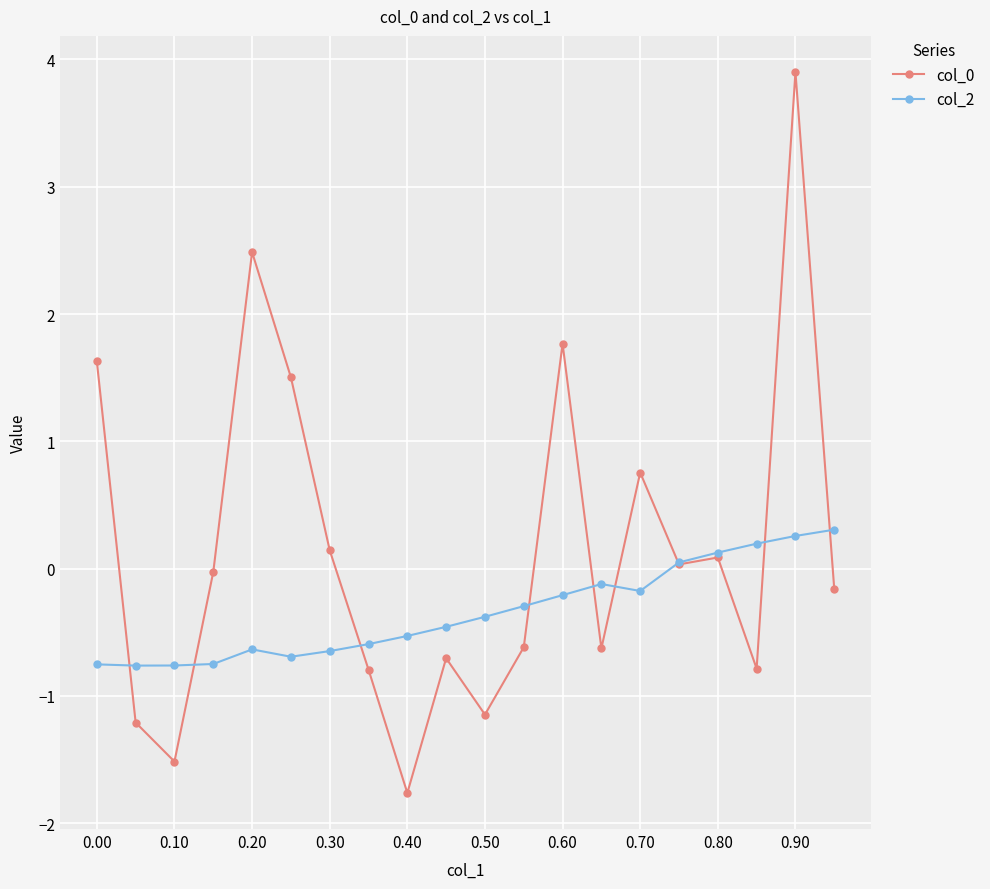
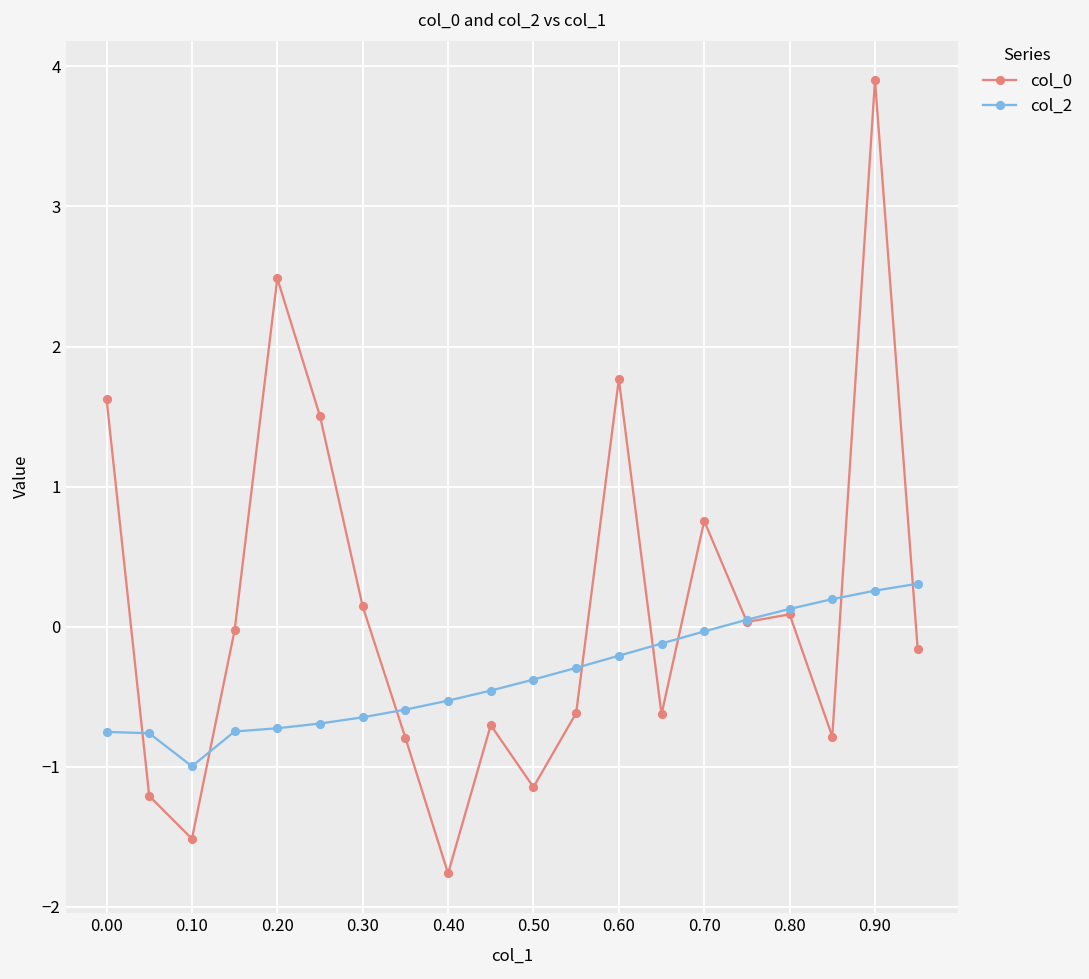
col_2, 0.10: -0.76 -> -1.00
col_2, 0.20: -0.63 -> -0.73
col_2, 0.70: -0.18 -> -0.03
